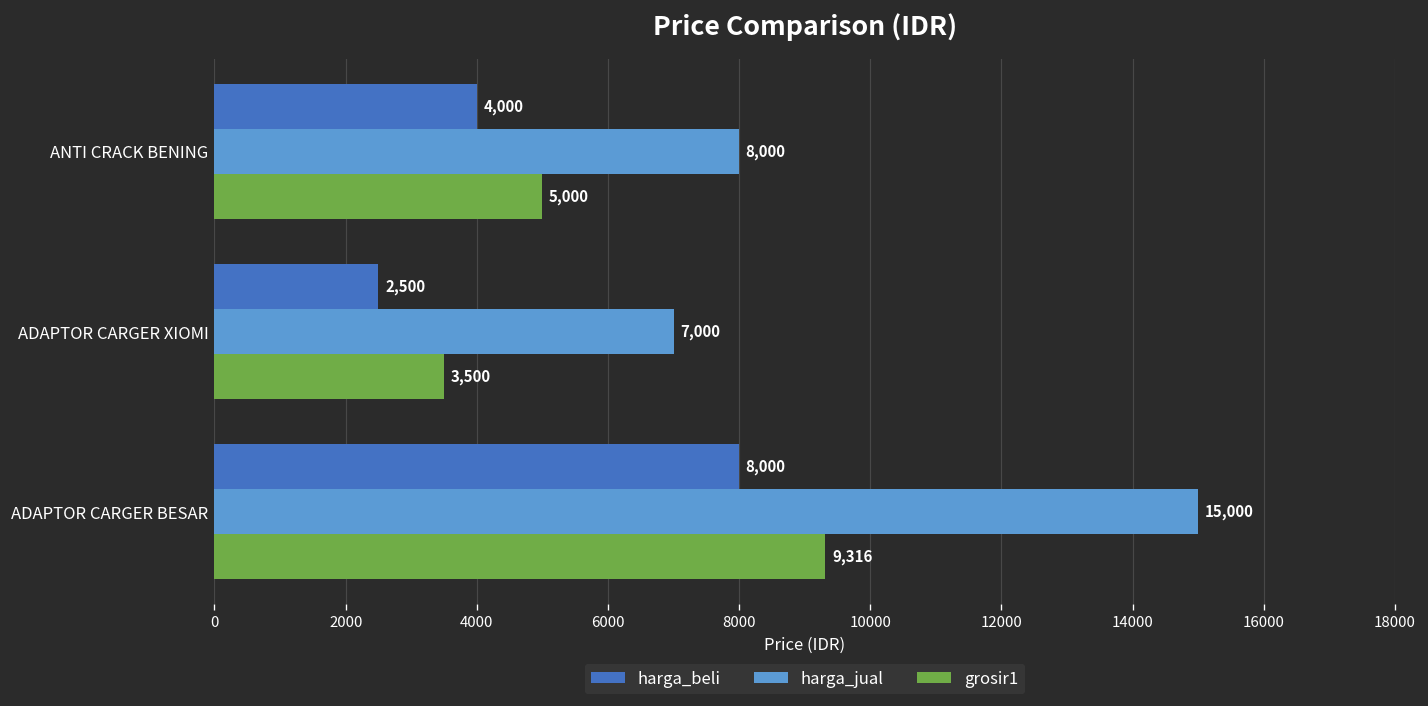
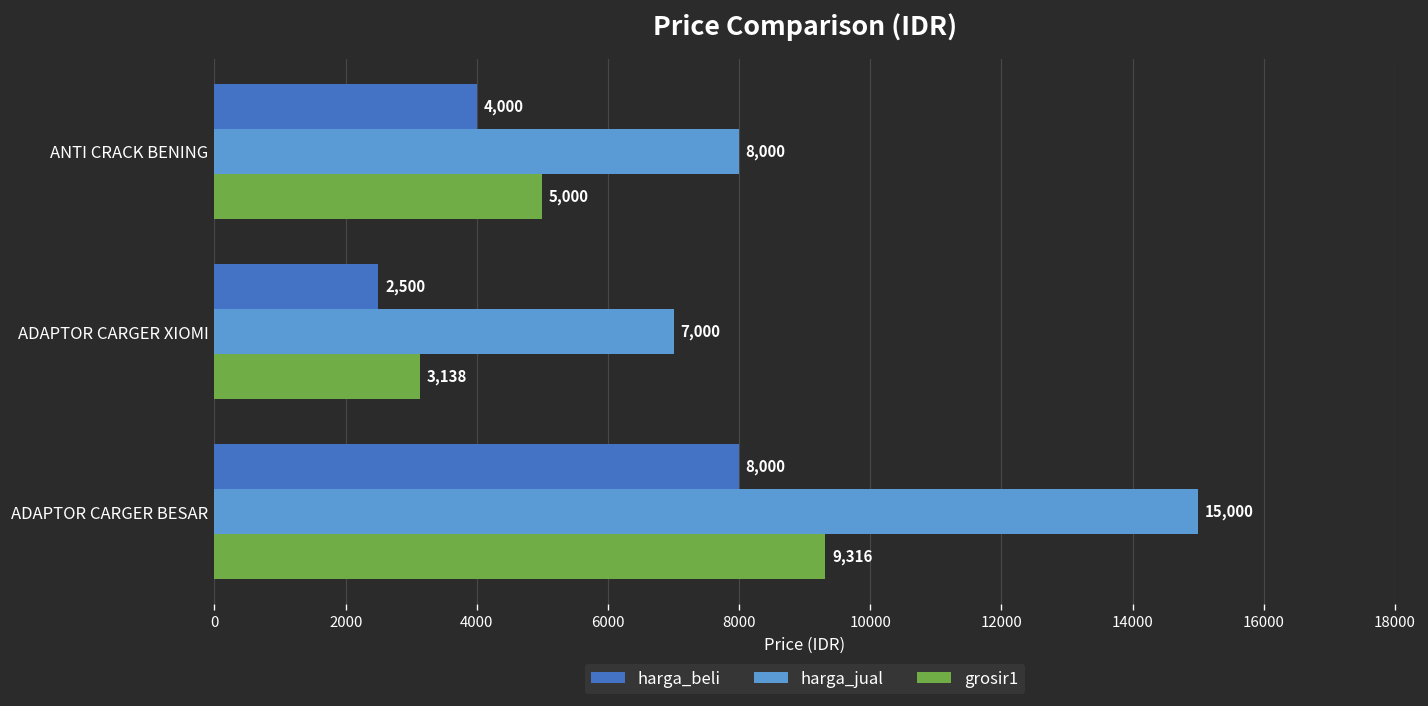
grosir1, ADAPTOR CARGER XIOMI: 3,500 -> 3,138
